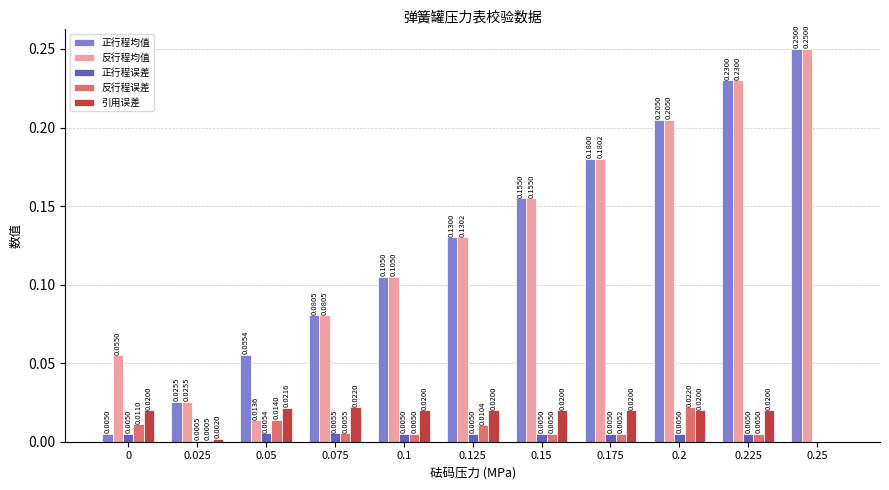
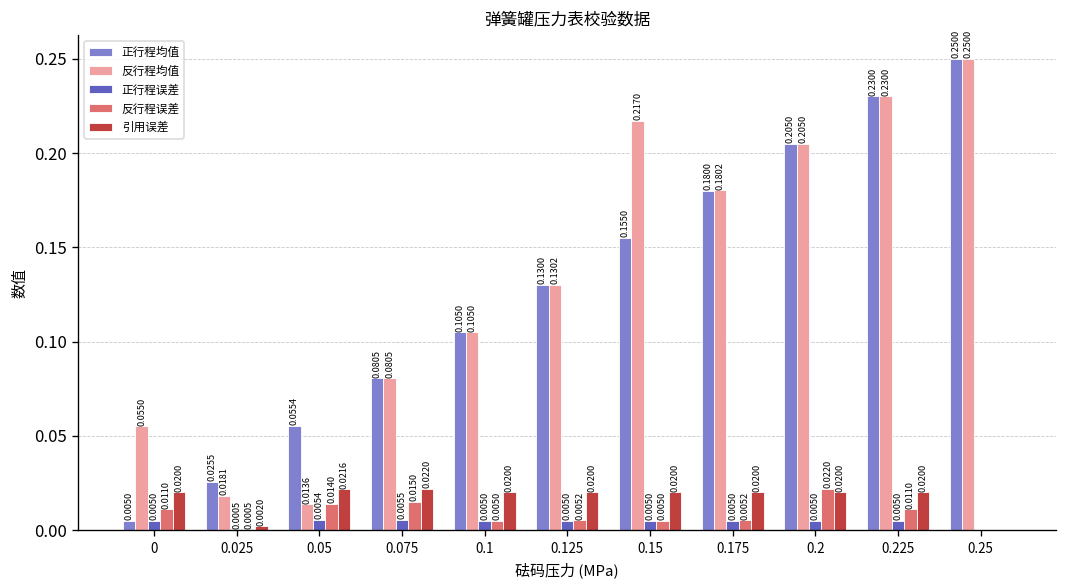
反行程均值, 0.025: 0.0255 -> 0.0181
反行程误差, 0.075: 0.0055 -> 0.0150
反行程误差, 0.125: 0.0104 -> 0.0052
反行程均值, 0.15: 0.1550 -> 0.2170
反行程误差, 0.225: 0.0050 -> 0.0110
